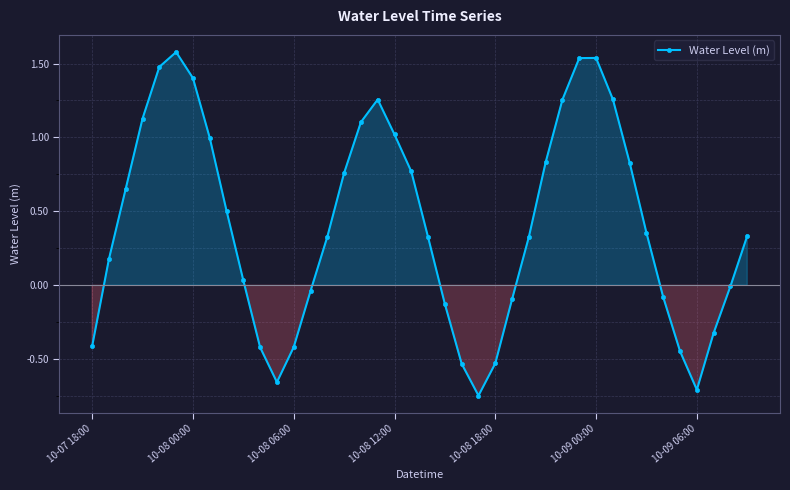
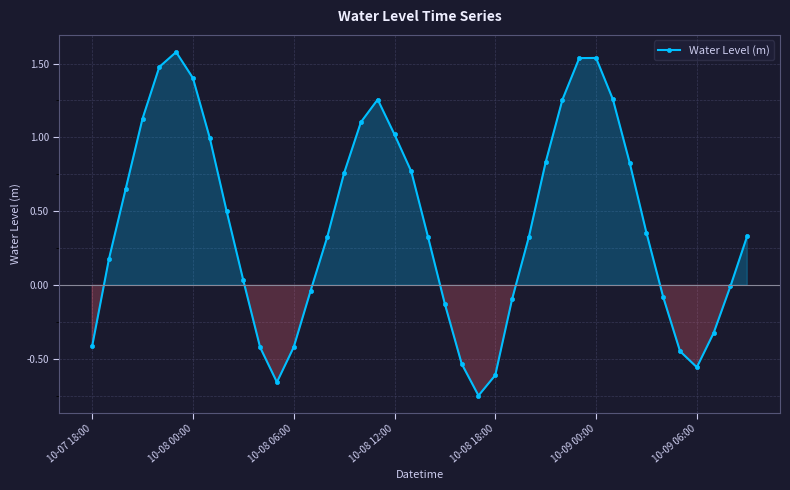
10-08 18:00: -0.53 -> -0.61
10-09 06:00: -0.71 -> -0.55
